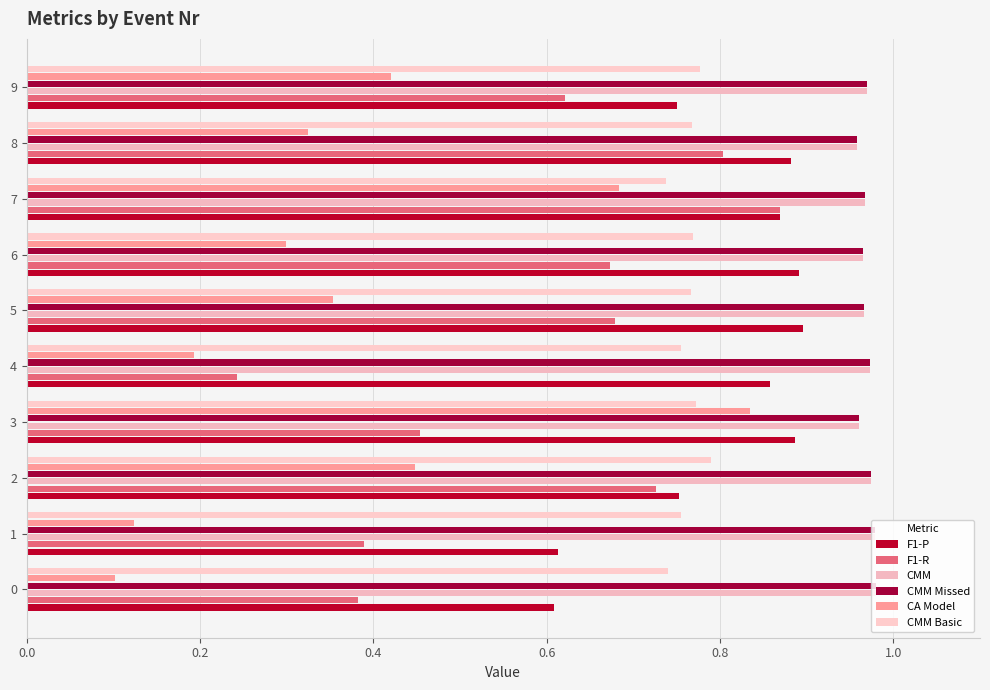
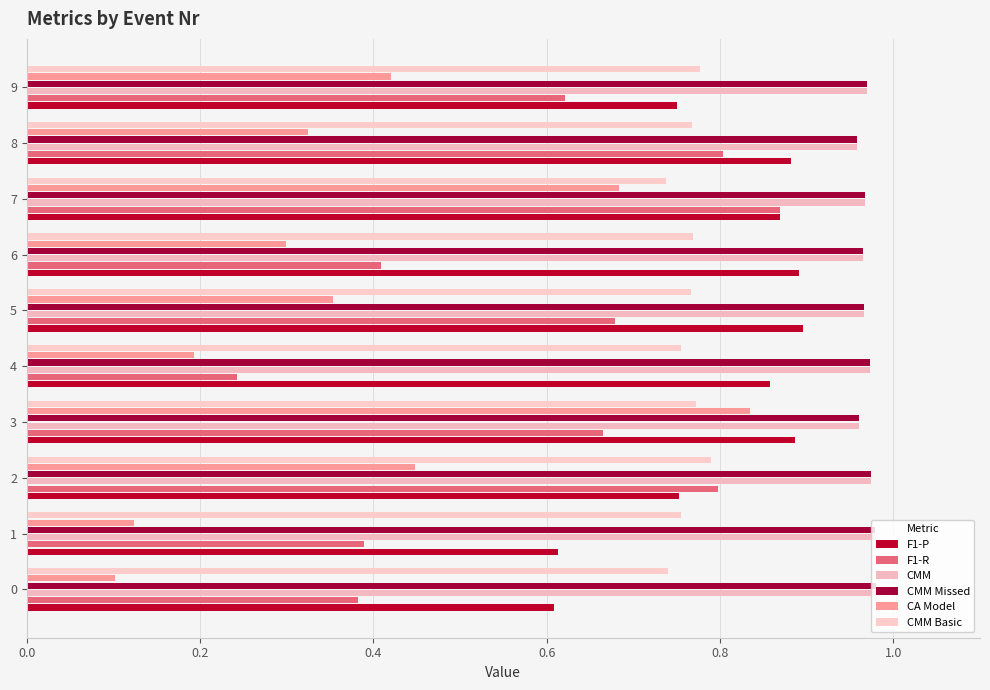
F1-R, 6: 0.67 -> 0.41
F1-R, 3: 0.45 -> 0.67
F1-R, 2: 0.73 -> 0.80
